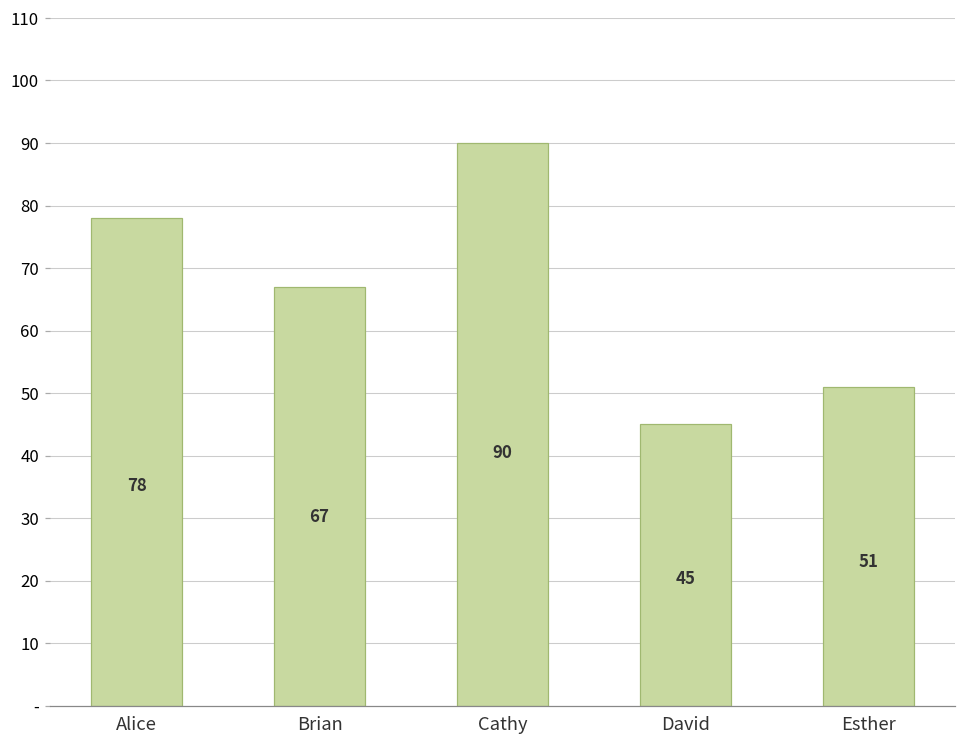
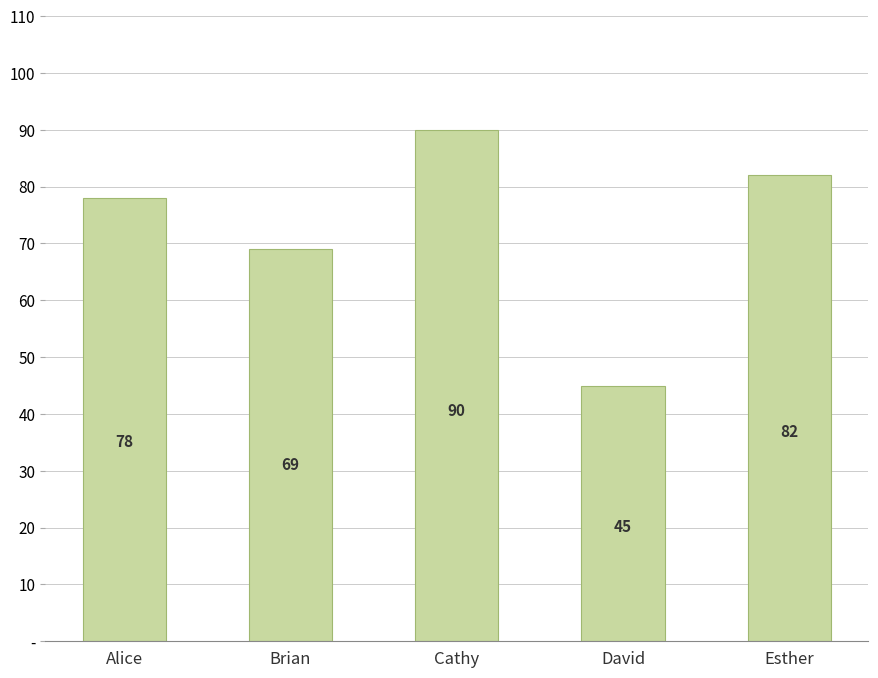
Brian: 67 -> 69
Esther: 51 -> 82
